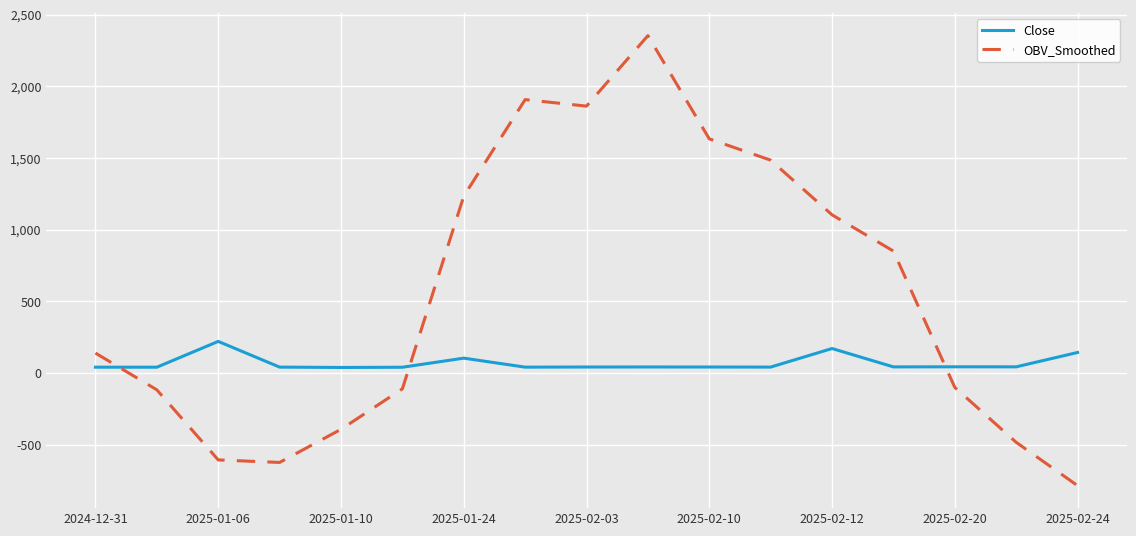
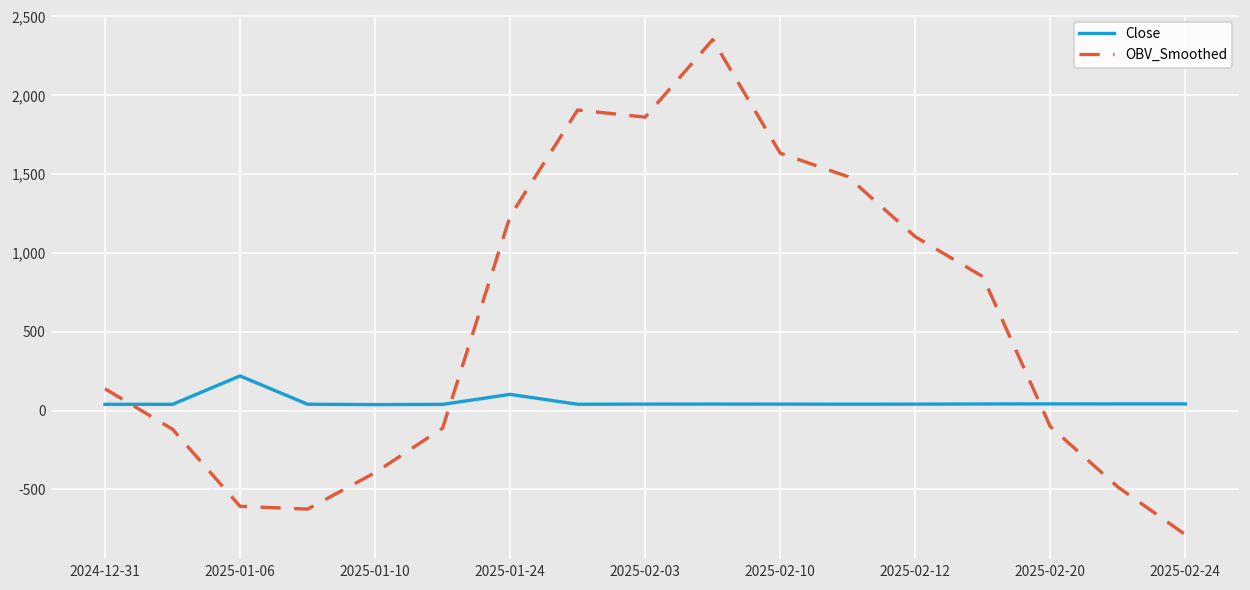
Close, 2025-02-12: 170 -> 40
Close, 2025-02-24: 140 -> 40
